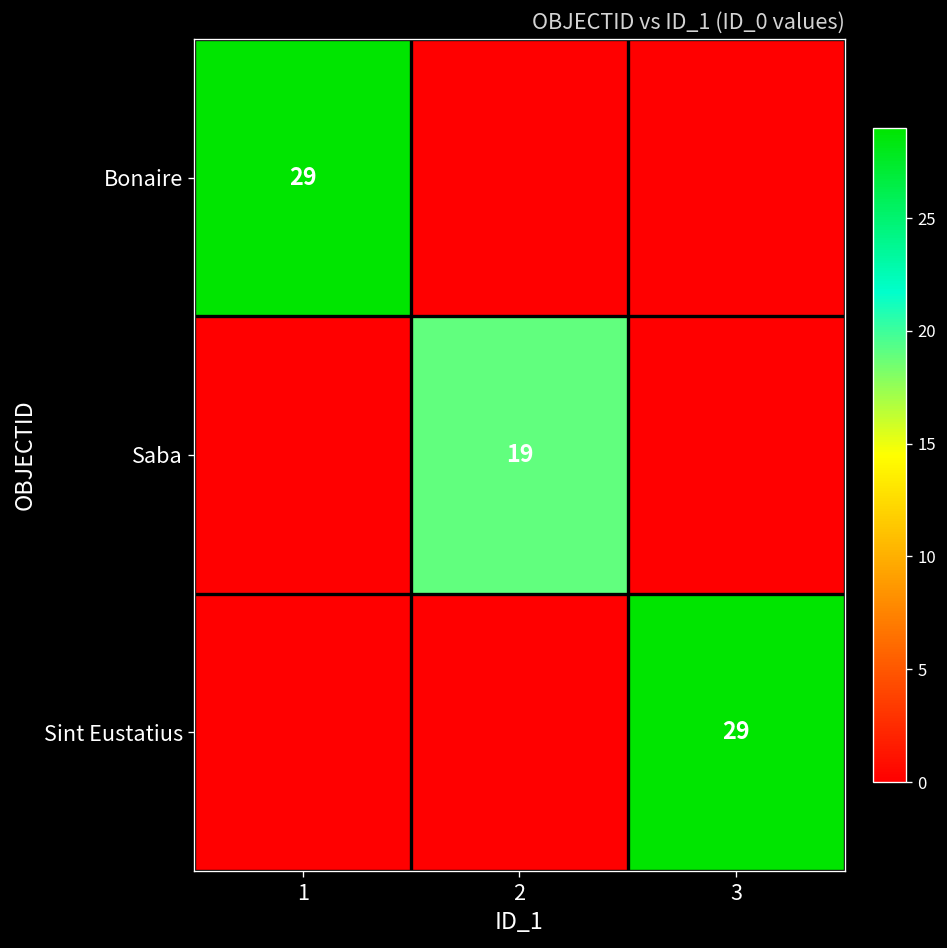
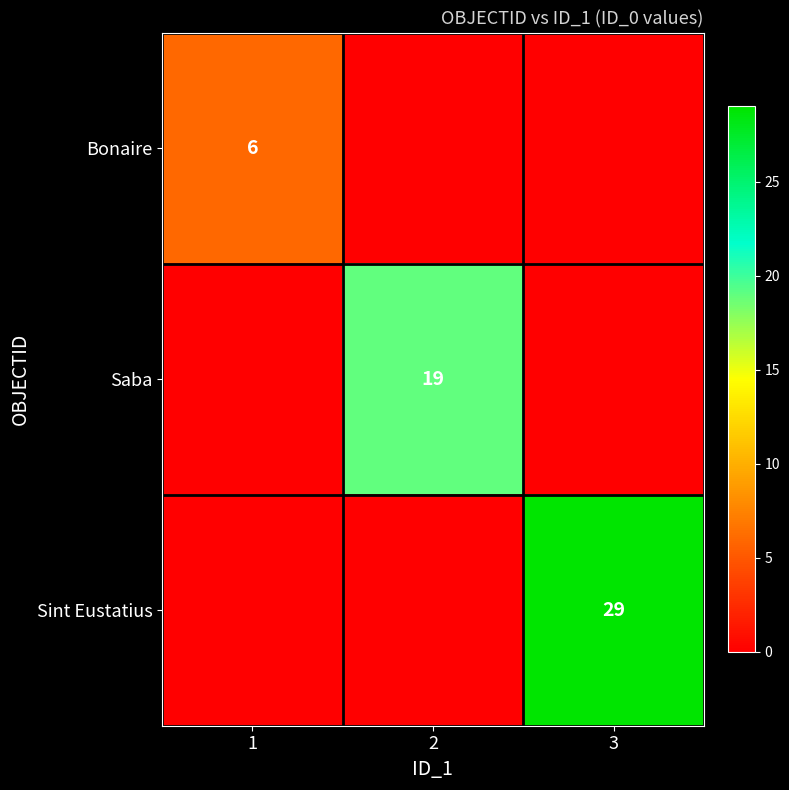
Bonaire, 1: 29 -> 6
